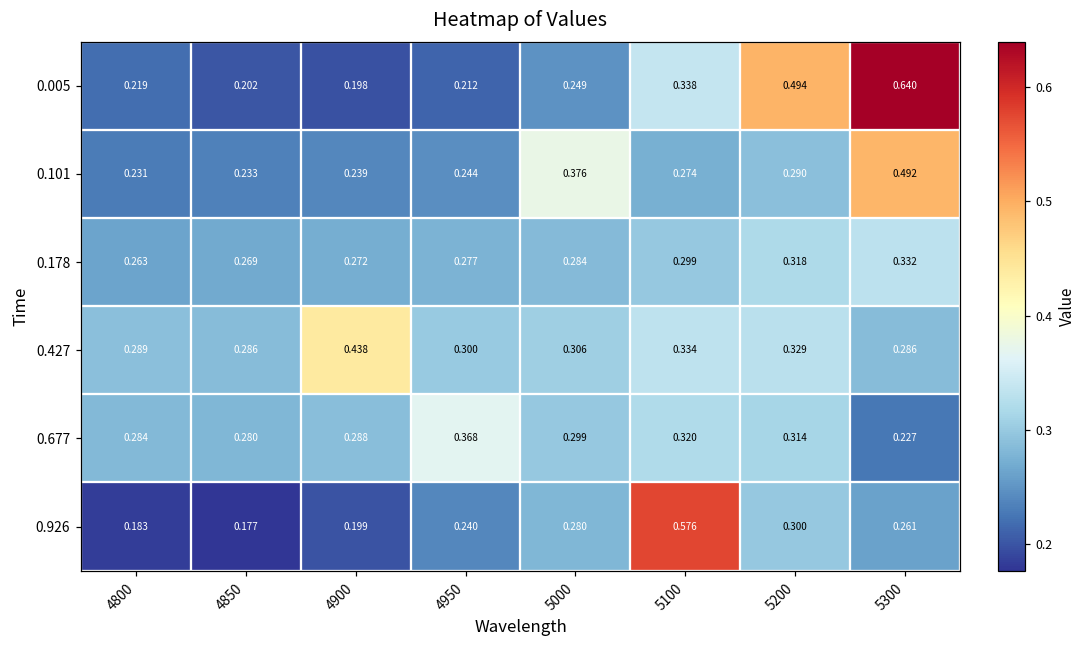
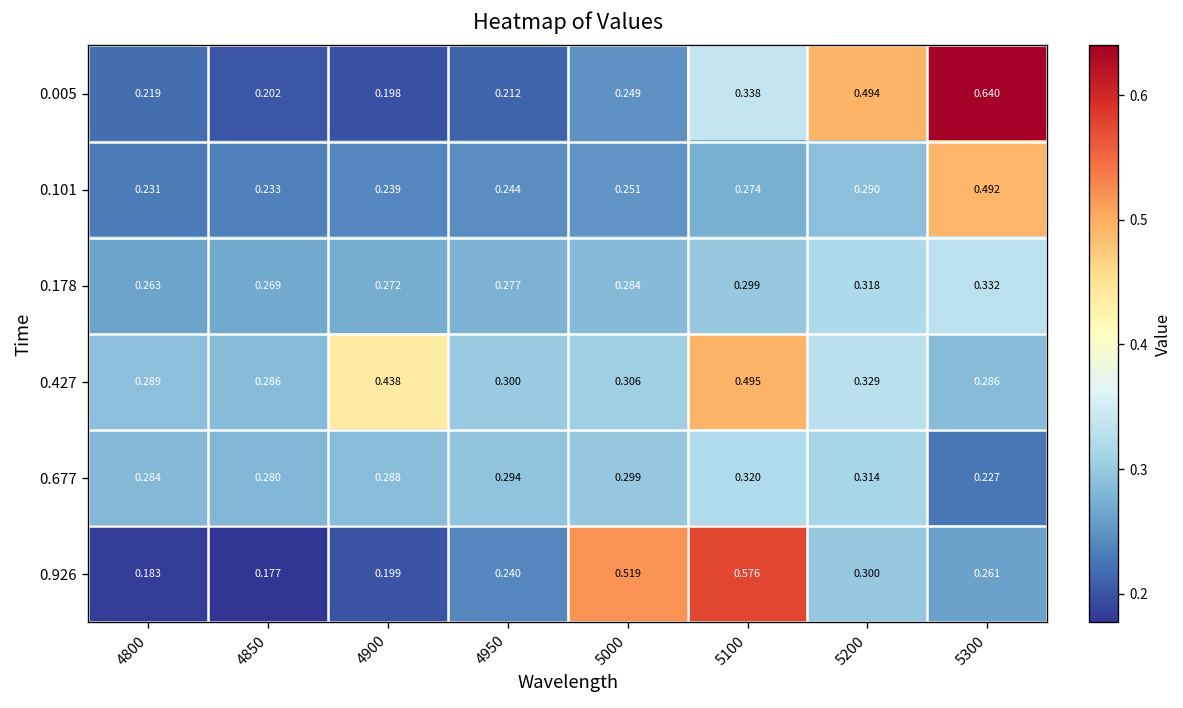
0.101, 5000: 0.376 -> 0.251
0.427, 5100: 0.334 -> 0.495
0.677, 4950: 0.368 -> 0.294
0.926, 5000: 0.280 -> 0.519
